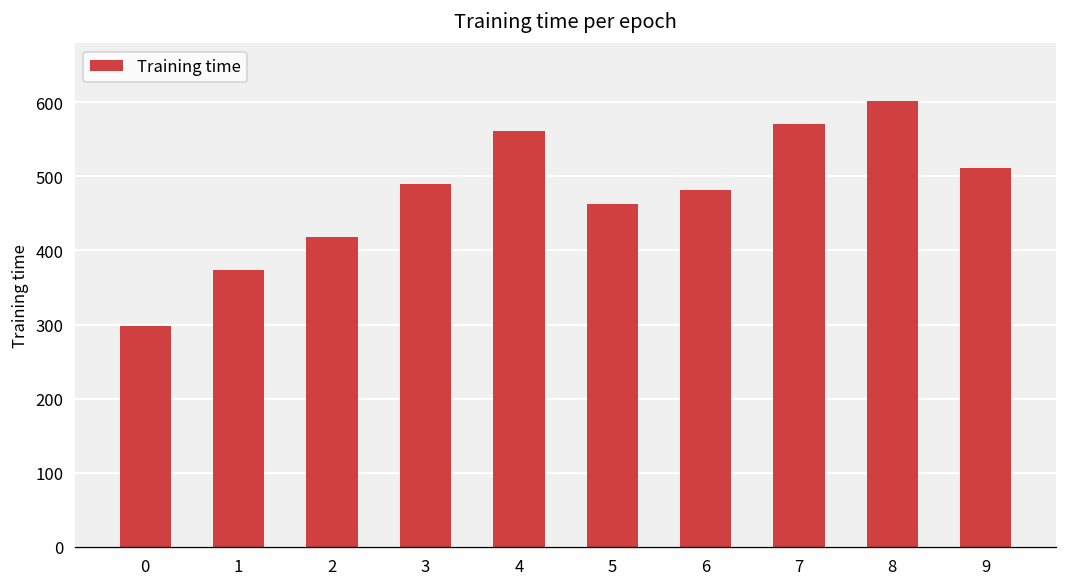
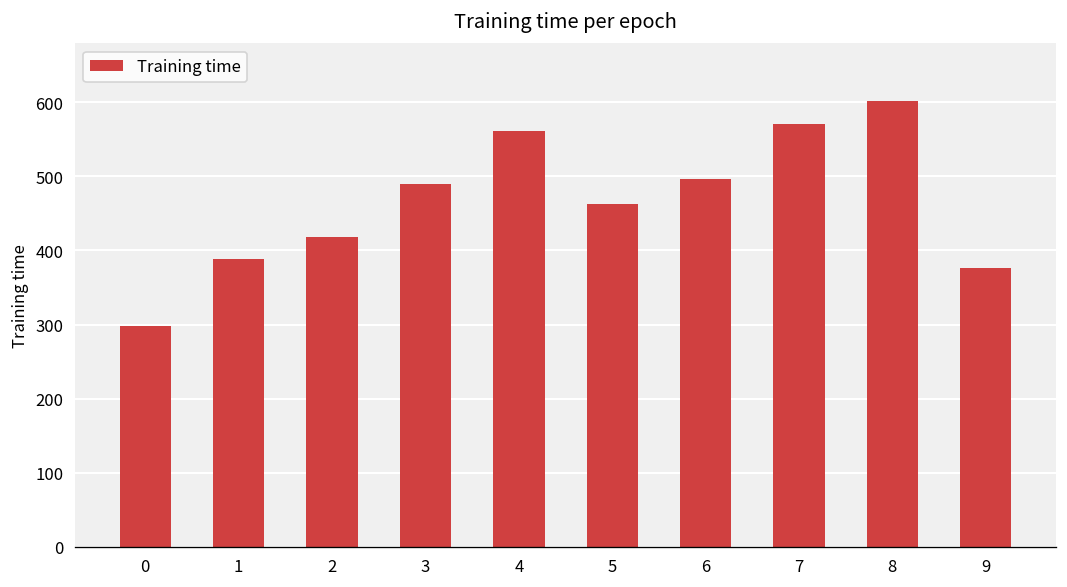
1: 370 -> 390
6: 480 -> 500
9: 510 -> 380
